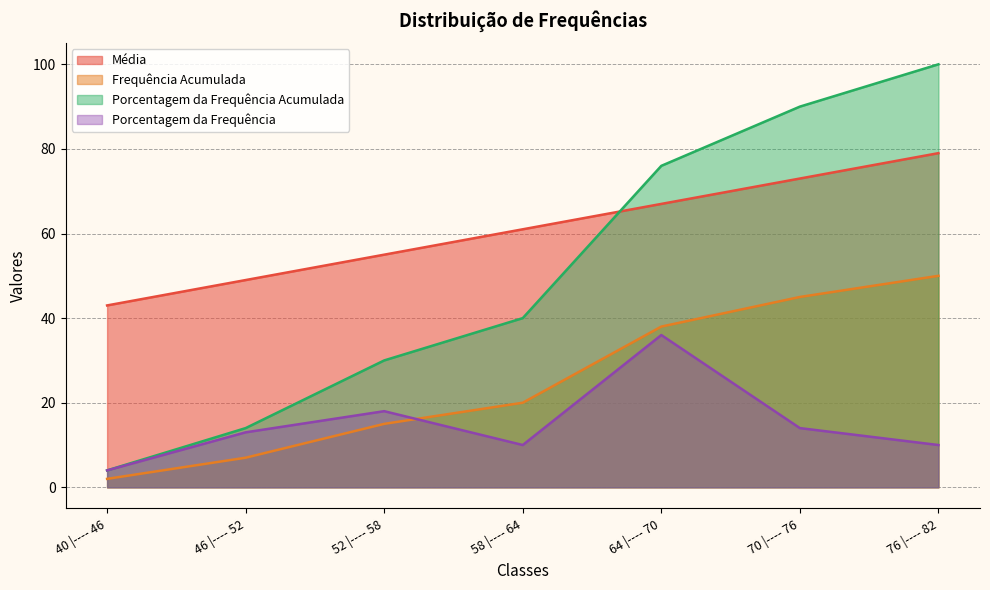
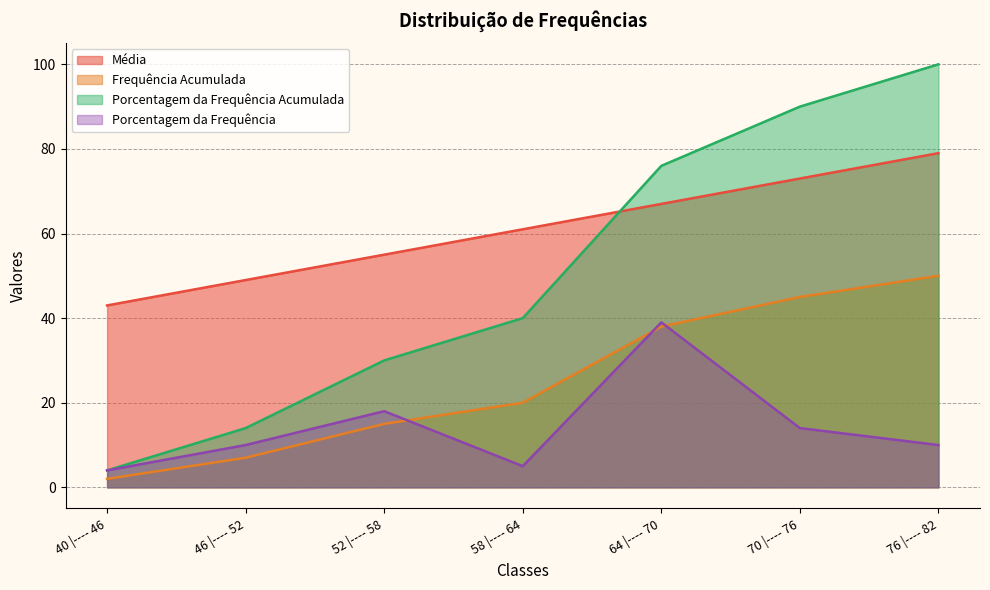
Porcentagem da Frequência, 46 |---- 52: 13 -> 10
Porcentagem da Frequência, 58 |---- 64: 10 -> 5
Porcentagem da Frequência, 64 |---- 70: 36 -> 39
